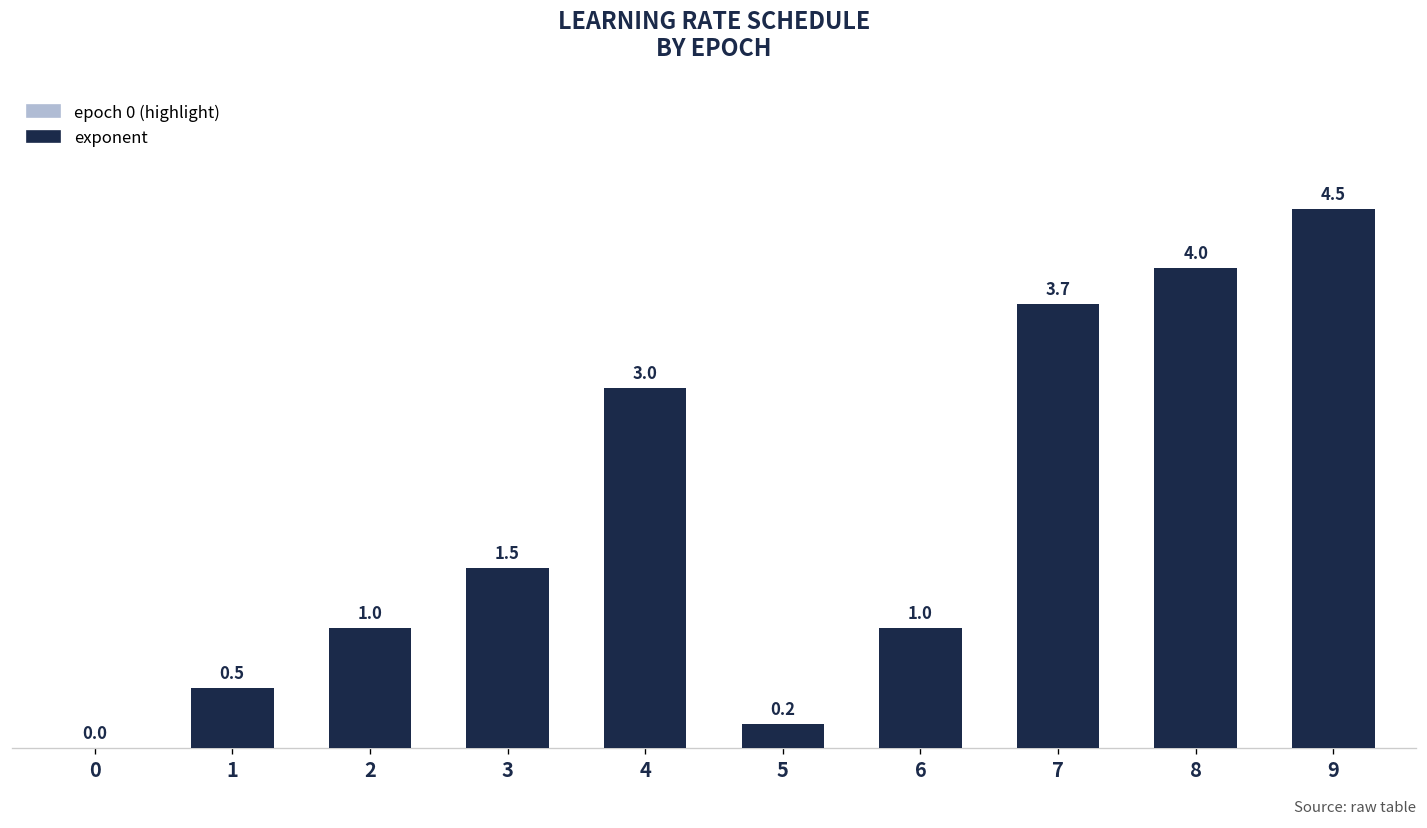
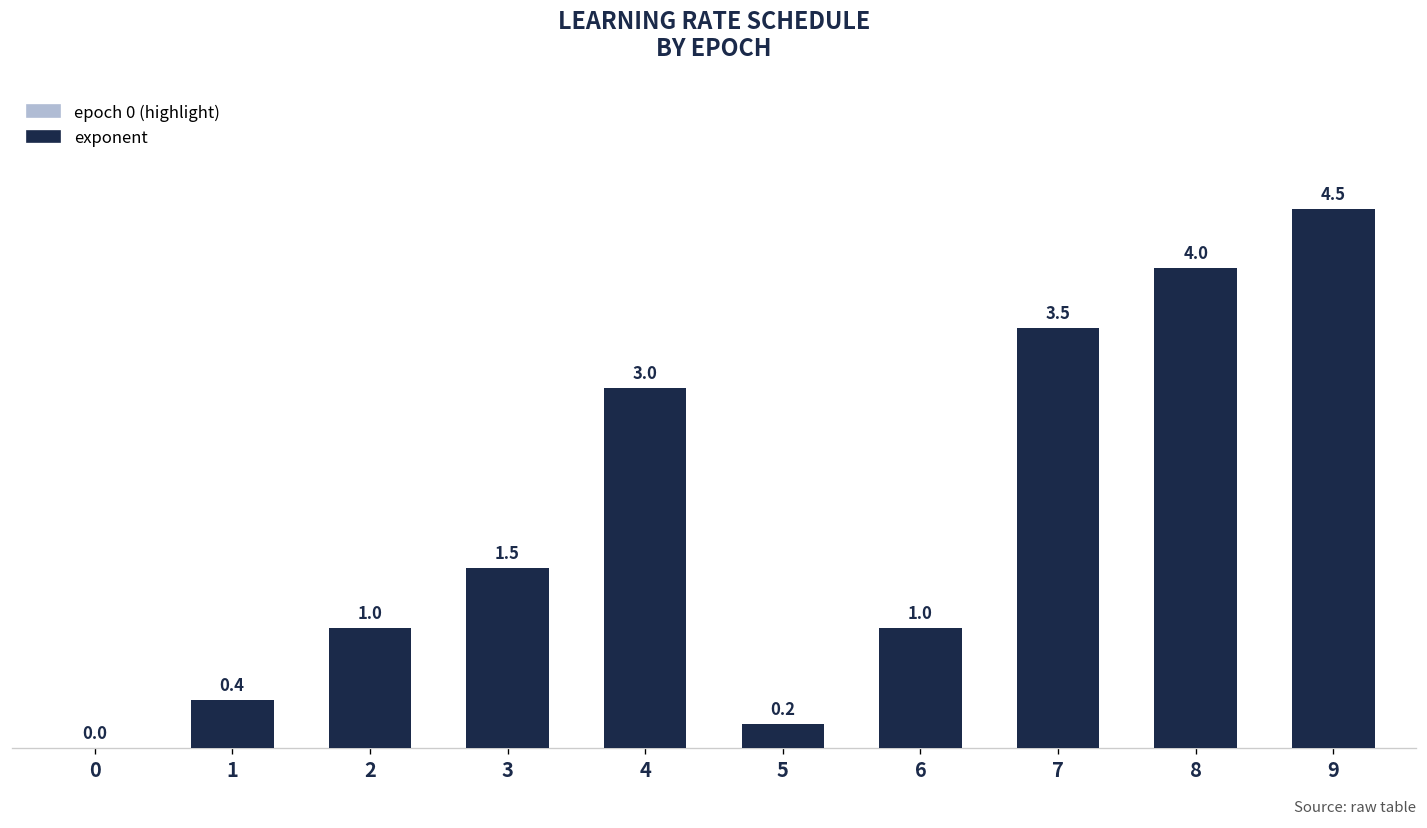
1: 0.5 -> 0.4
7: 3.7 -> 3.5
